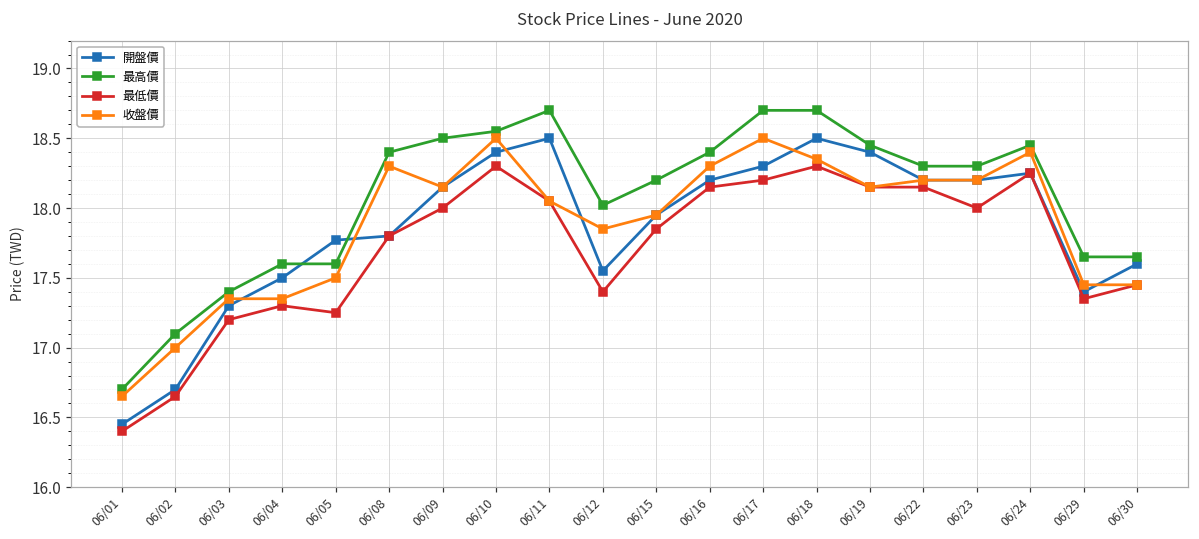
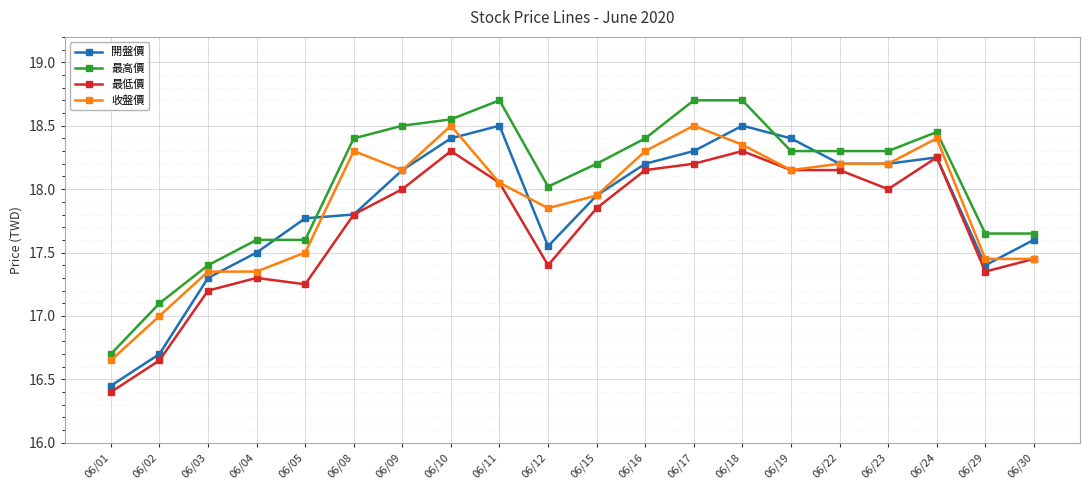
最高價, 06/19: 18.45 -> 18.30
